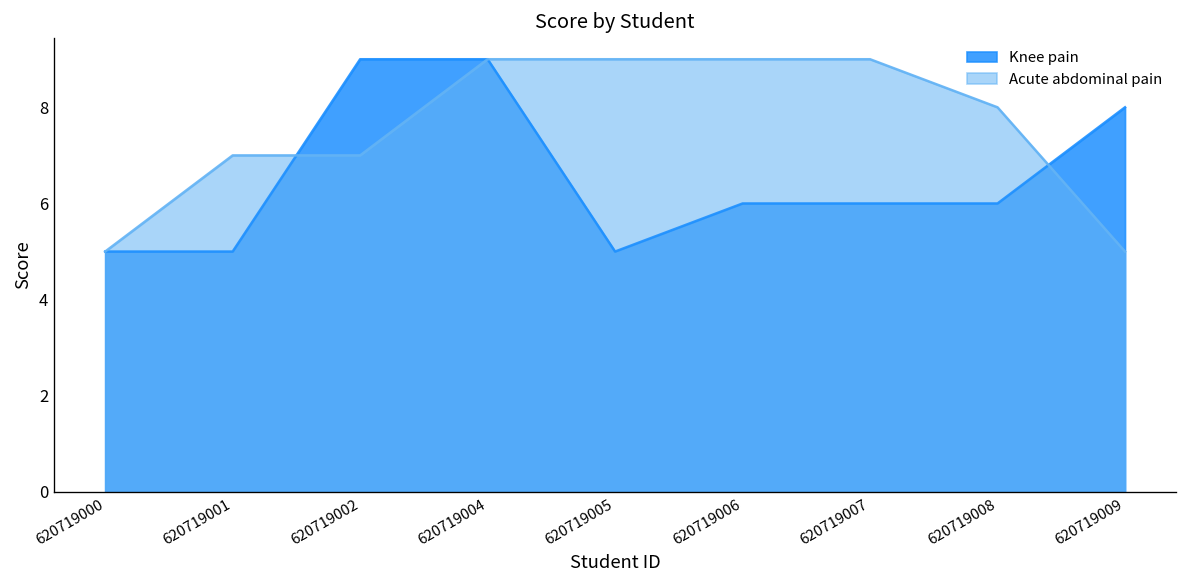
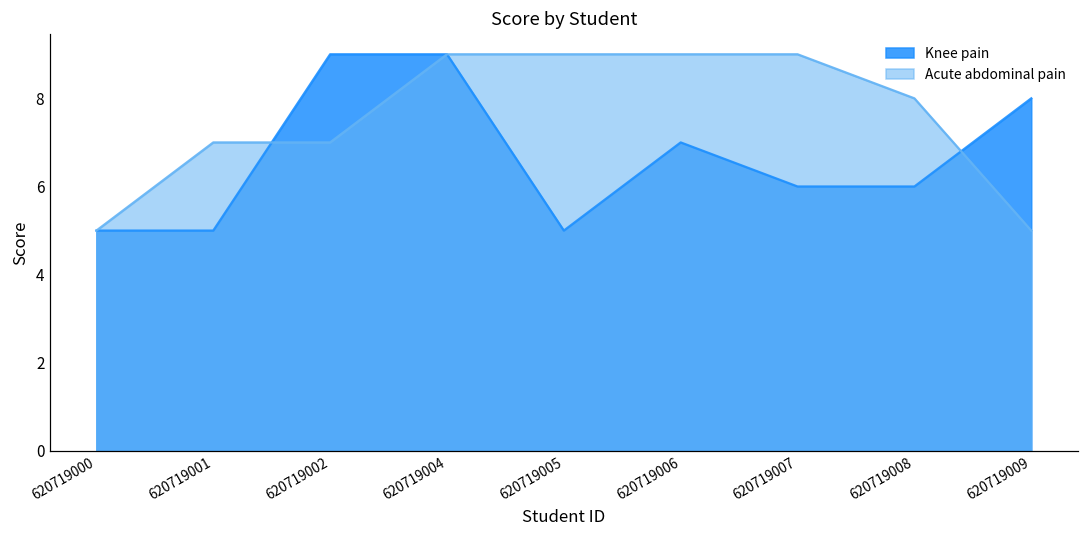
Knee pain, 620719006: 6 -> 7
